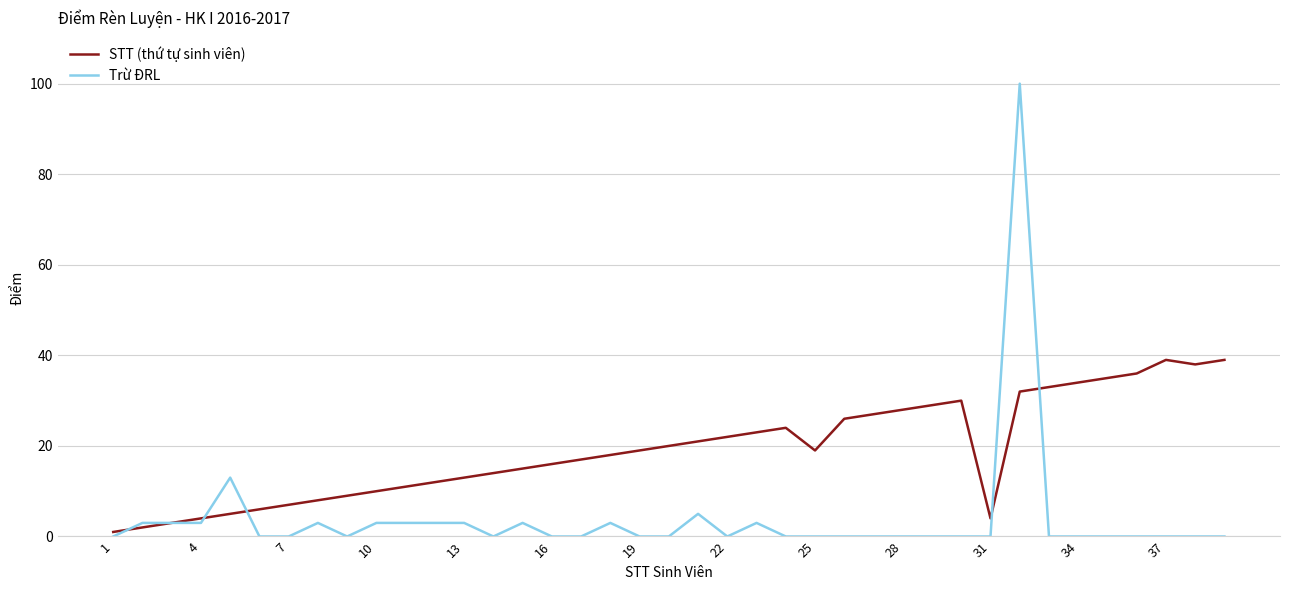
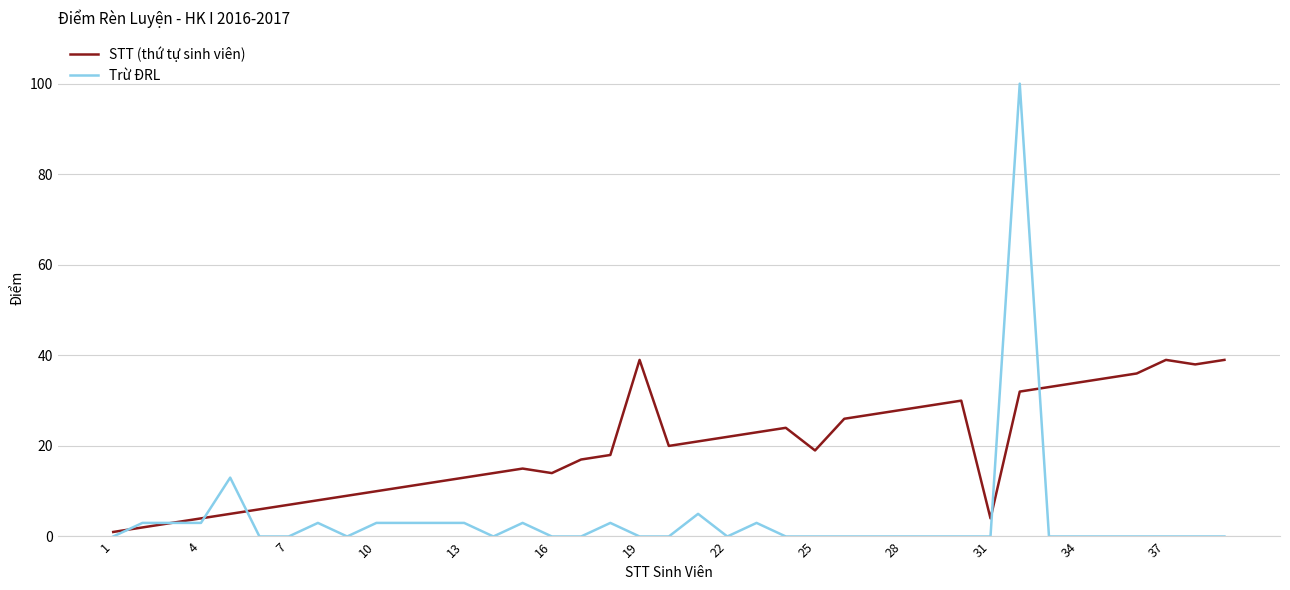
STT (thứ tự sinh viên), 16: 16 -> 14
STT (thứ tự sinh viên), 19: 19 -> 39
